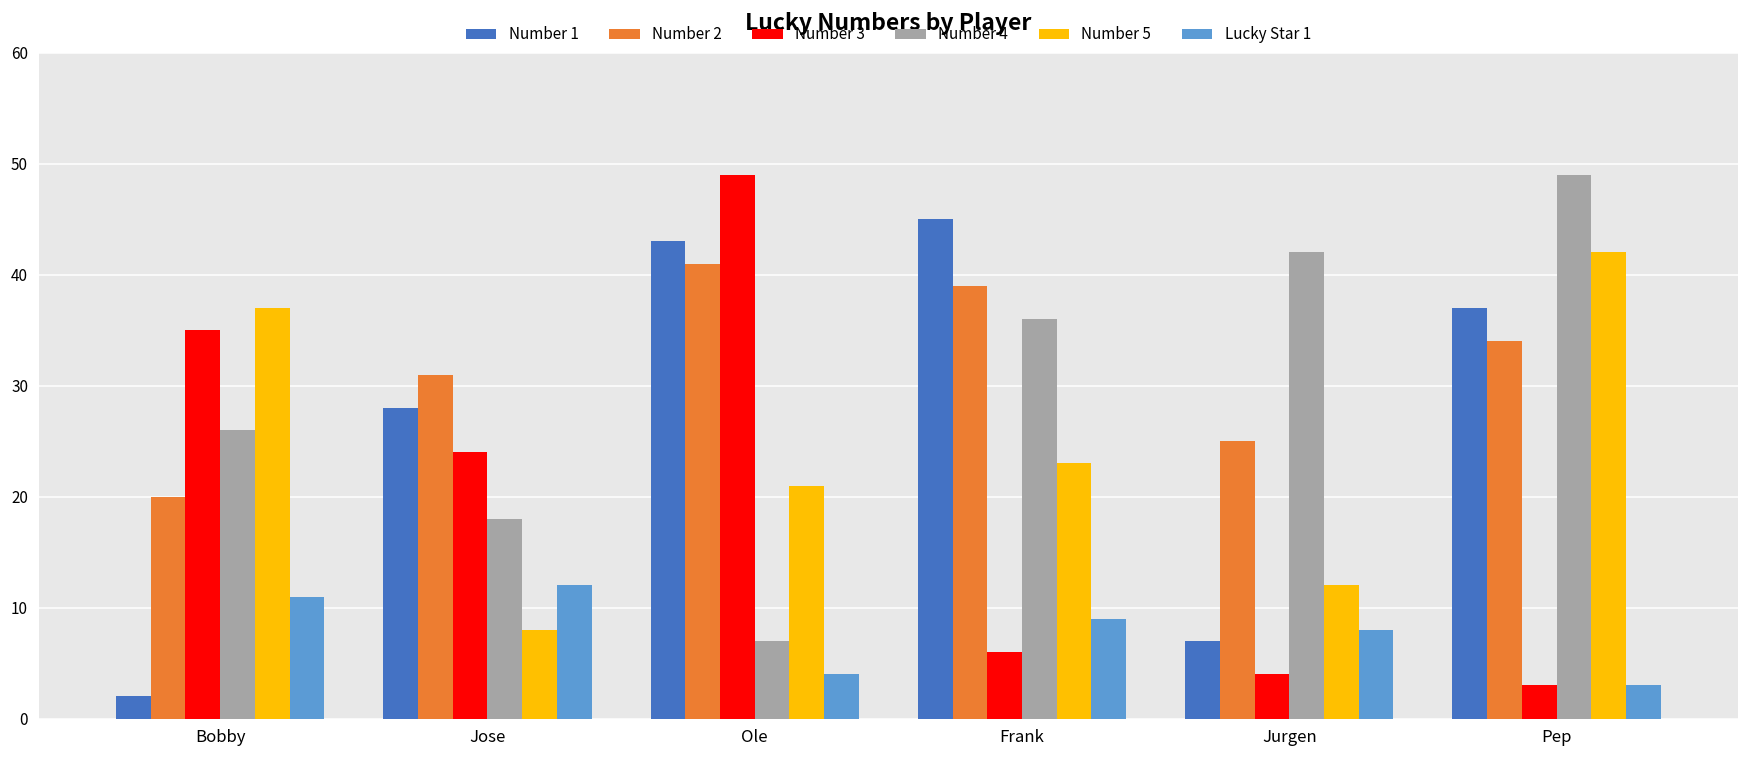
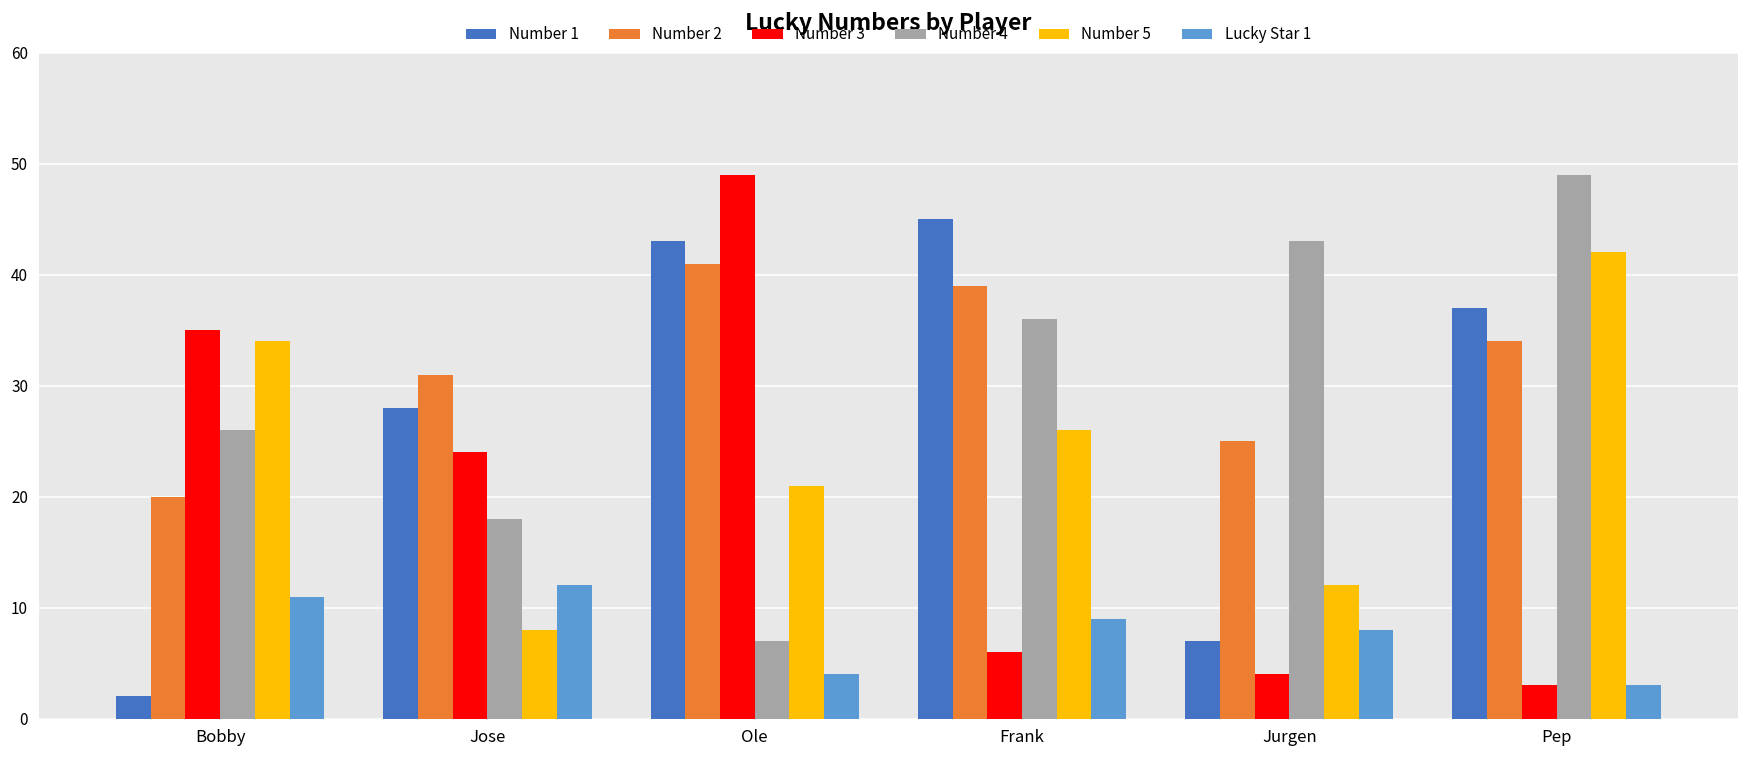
Number 5, Bobby: 37 -> 34
Number 5, Frank: 23 -> 26
Number 4, Jurgen: 42 -> 43
